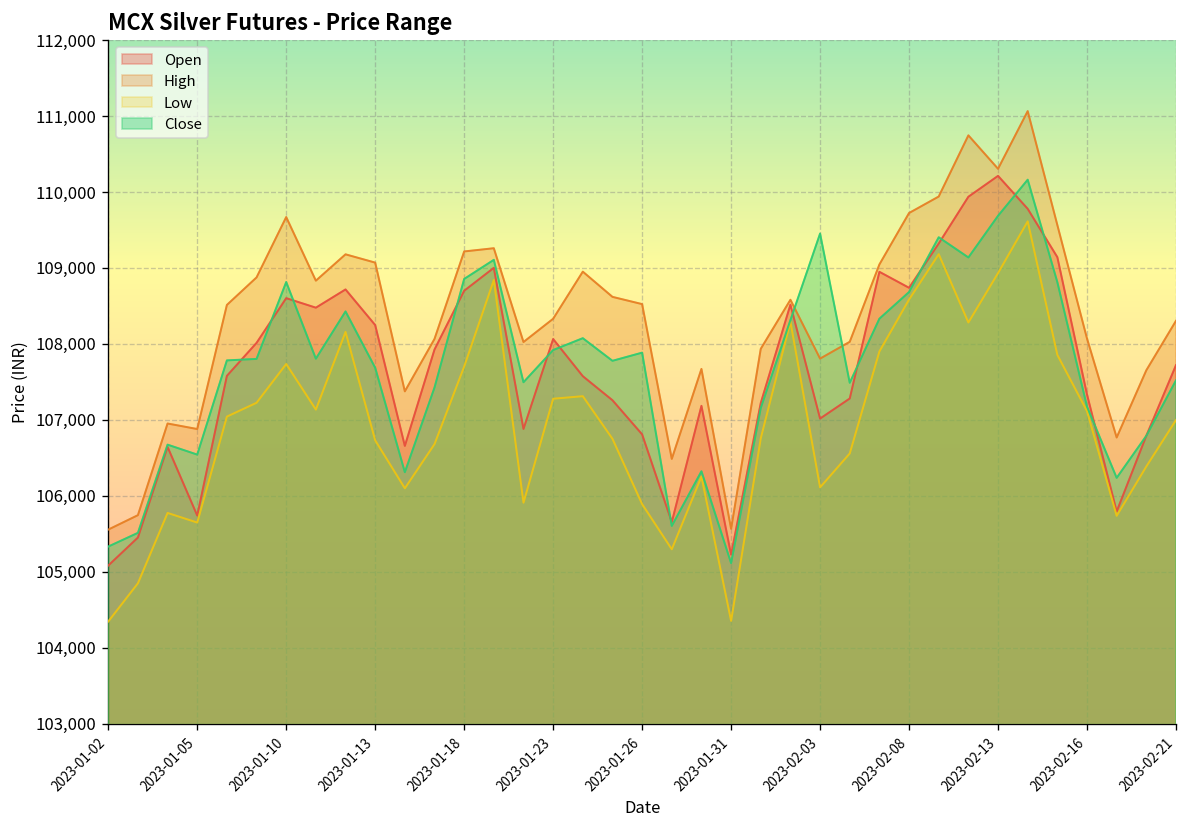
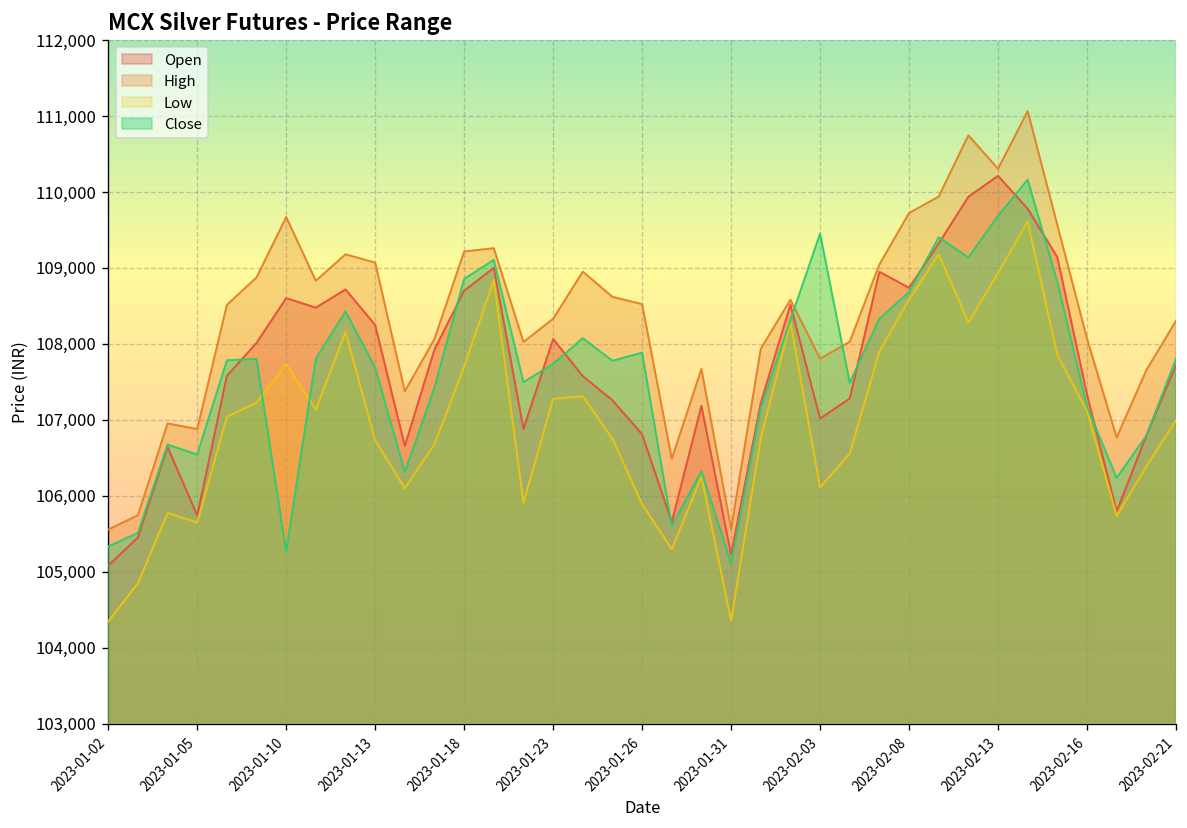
Close, 2023-01-10: 108,800 -> 105,300
Close, 2023-01-23: 107,900 -> 107,700
Close, 2023-02-21: 107,500 -> 107,800
